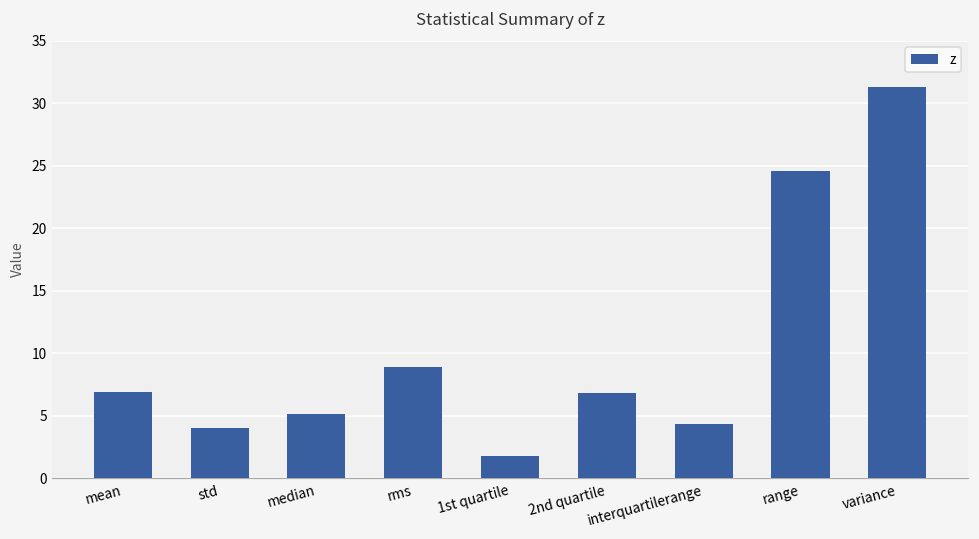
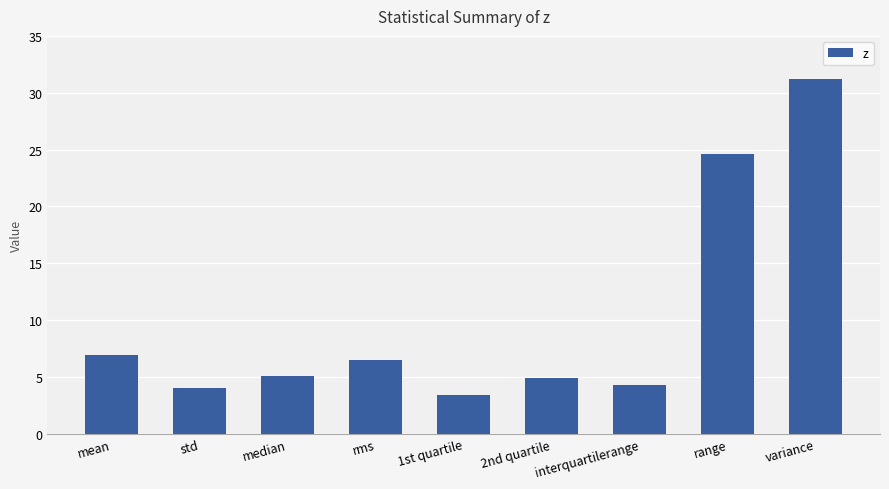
rms: 8.9 -> 6.5
1st quartile: 1.8 -> 3.4
2nd quartile: 6.9 -> 4.9
